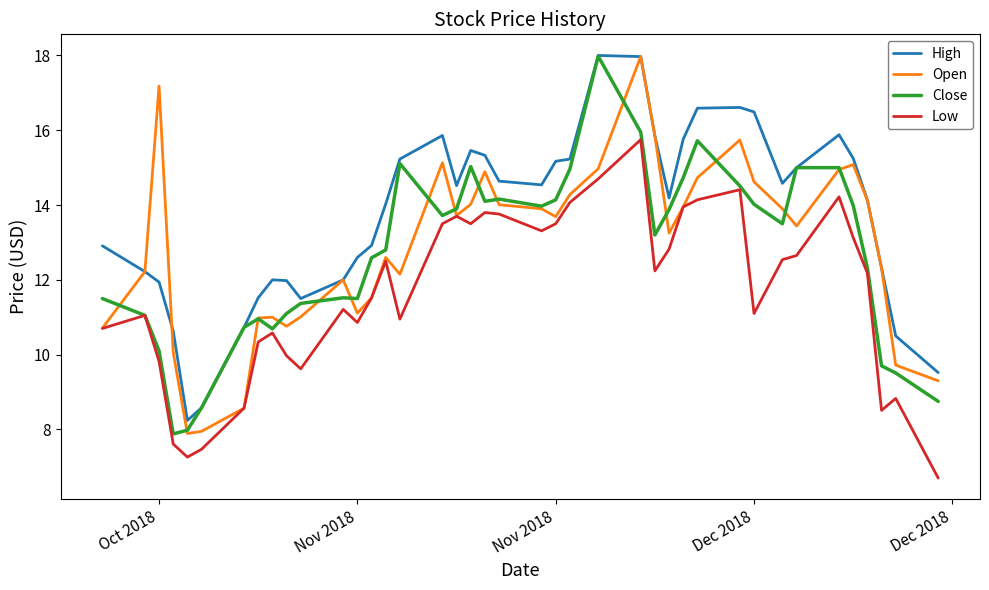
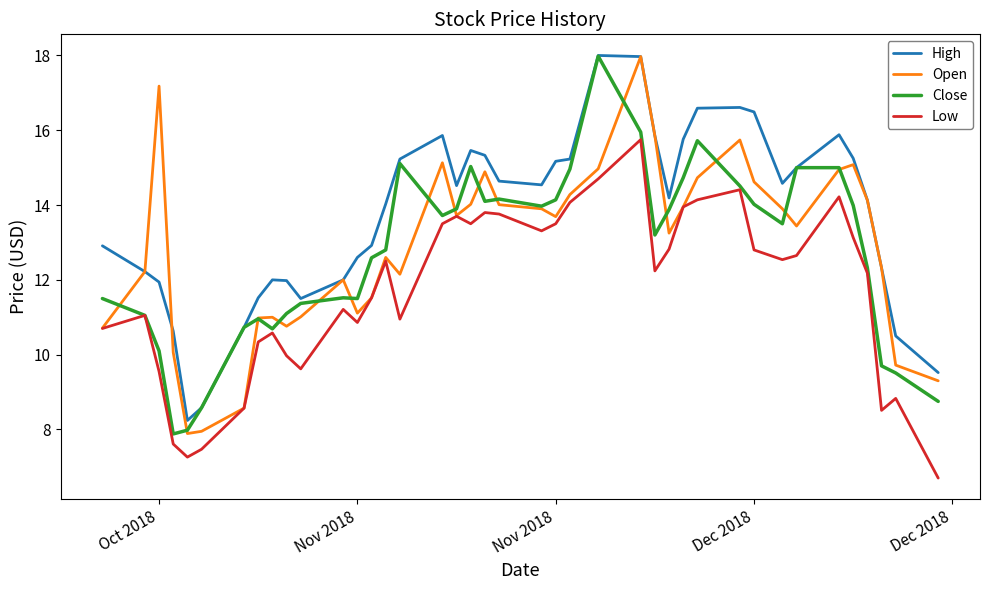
Low, Oct 2018: 9.8 -> 9.6
Low, Dec 2018: 11.1 -> 12.8
